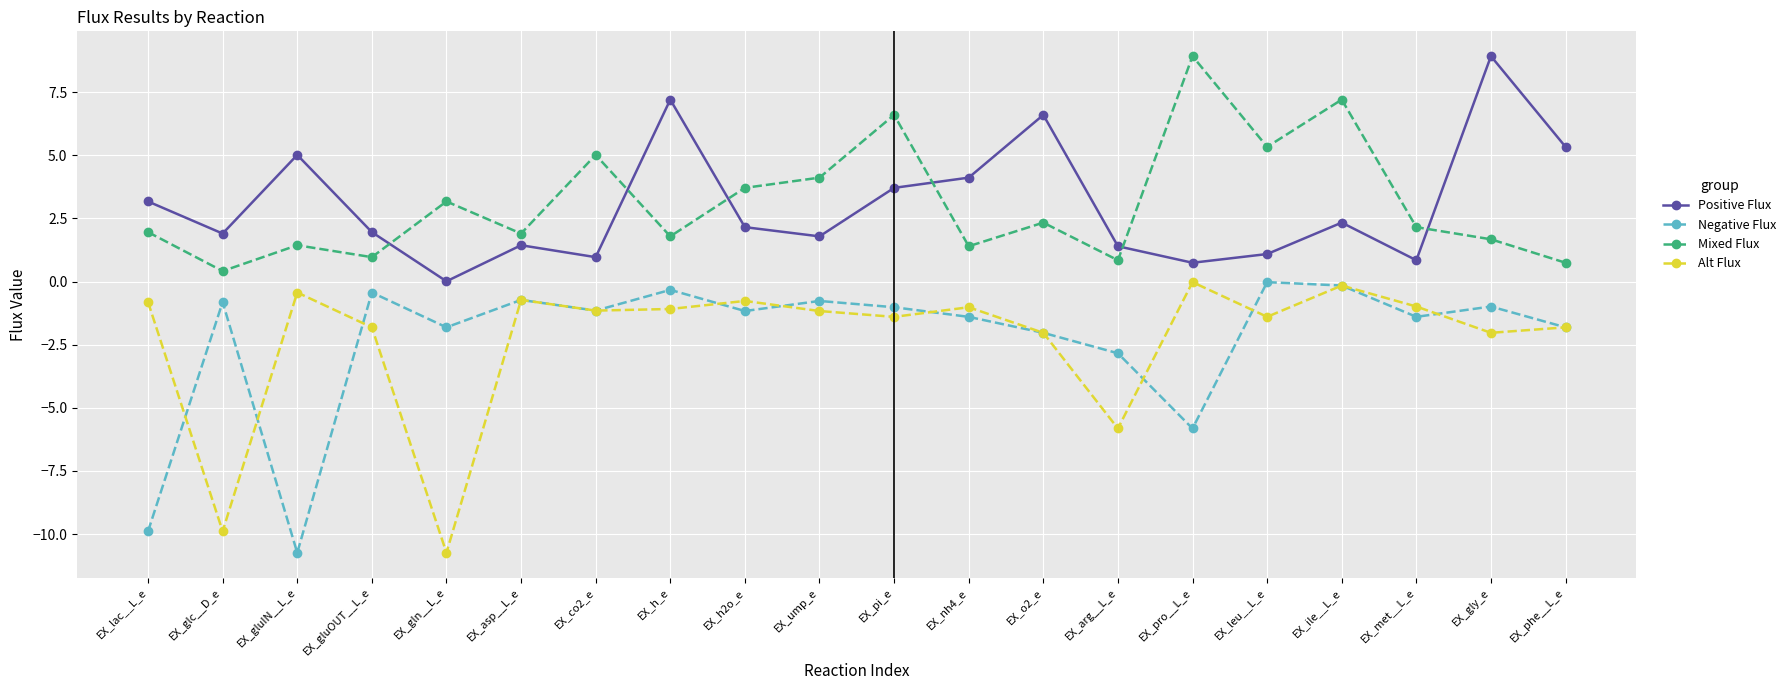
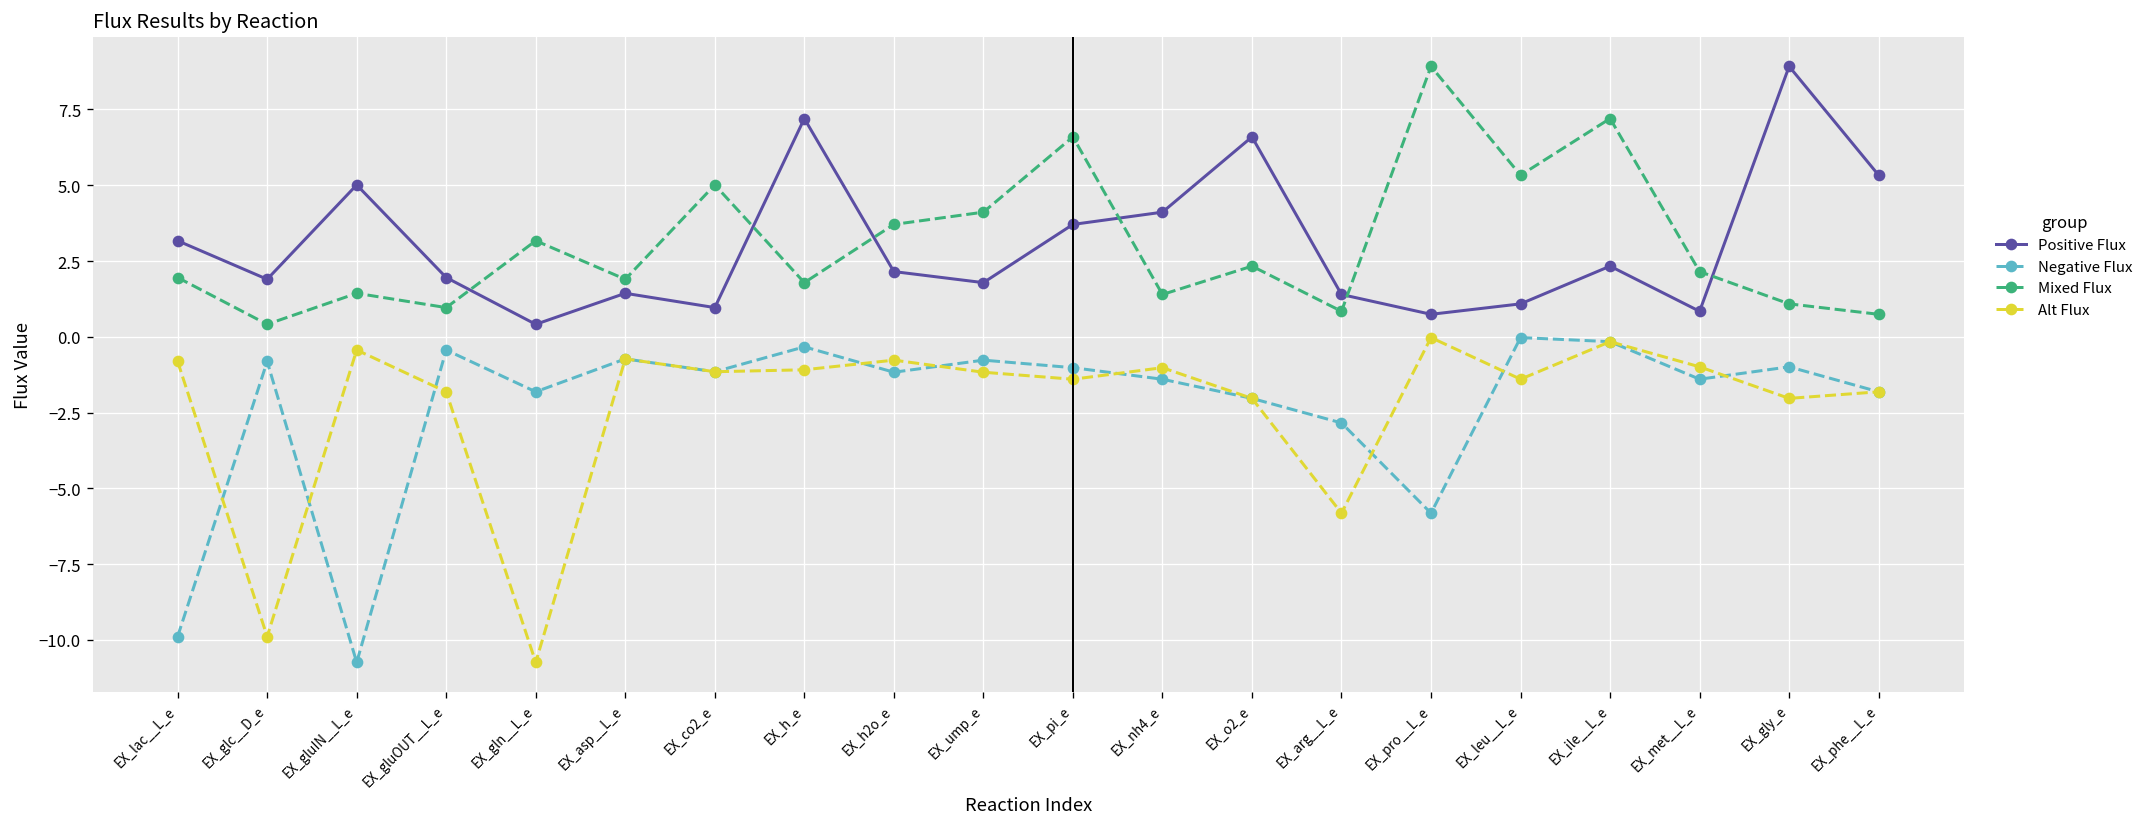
Positive Flux, EX_gln__L_e: 0.0 -> 0.4
Mixed Flux, EX_gly_e: 1.7 -> 1.1
